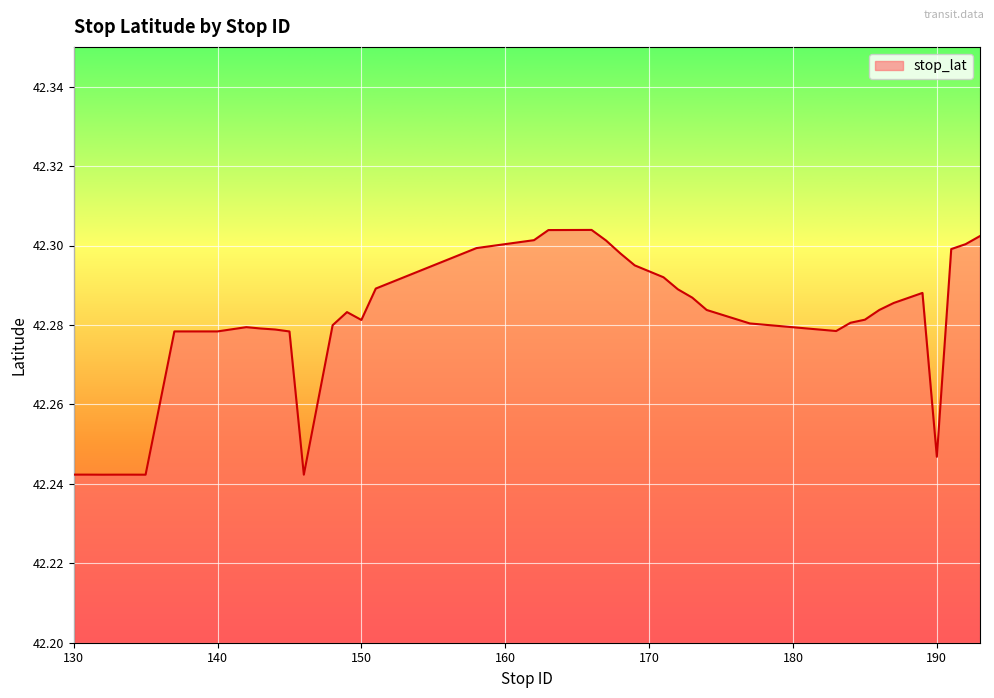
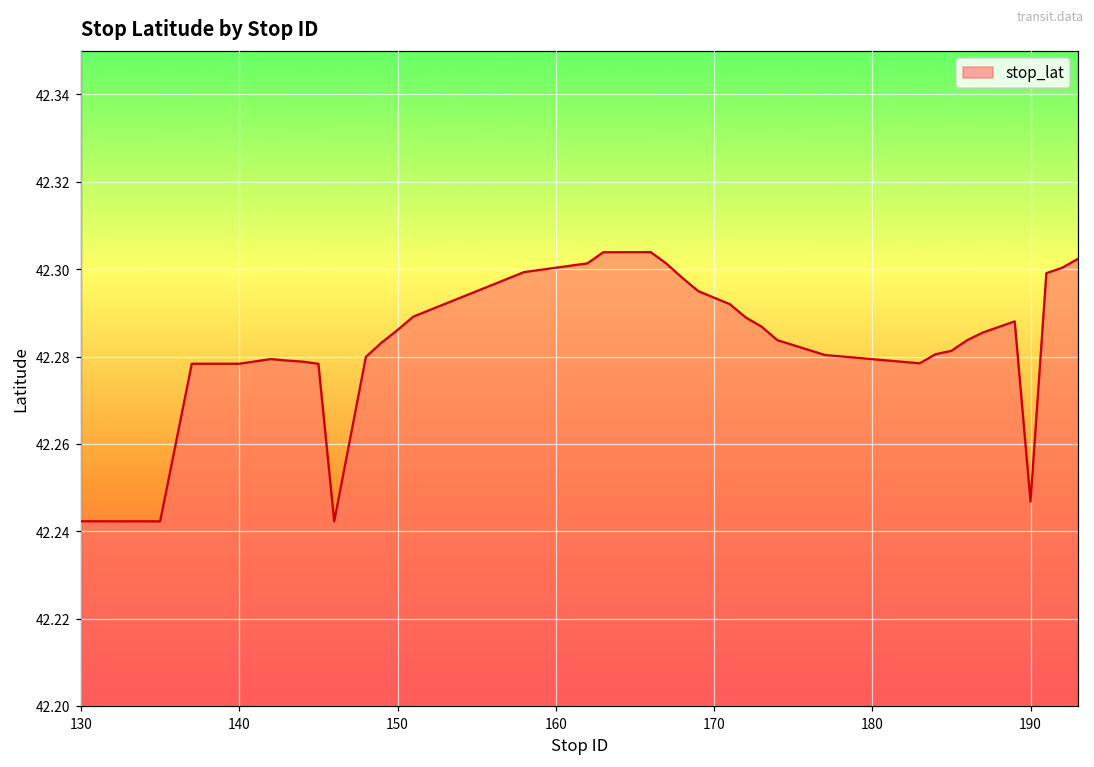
150: 42.281 -> 42.286
